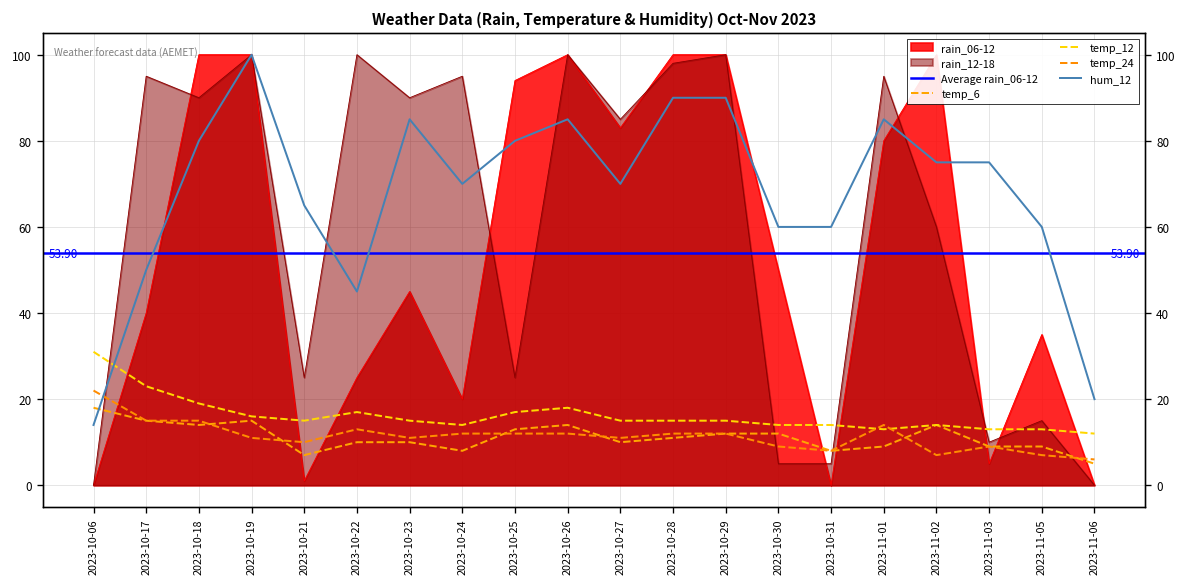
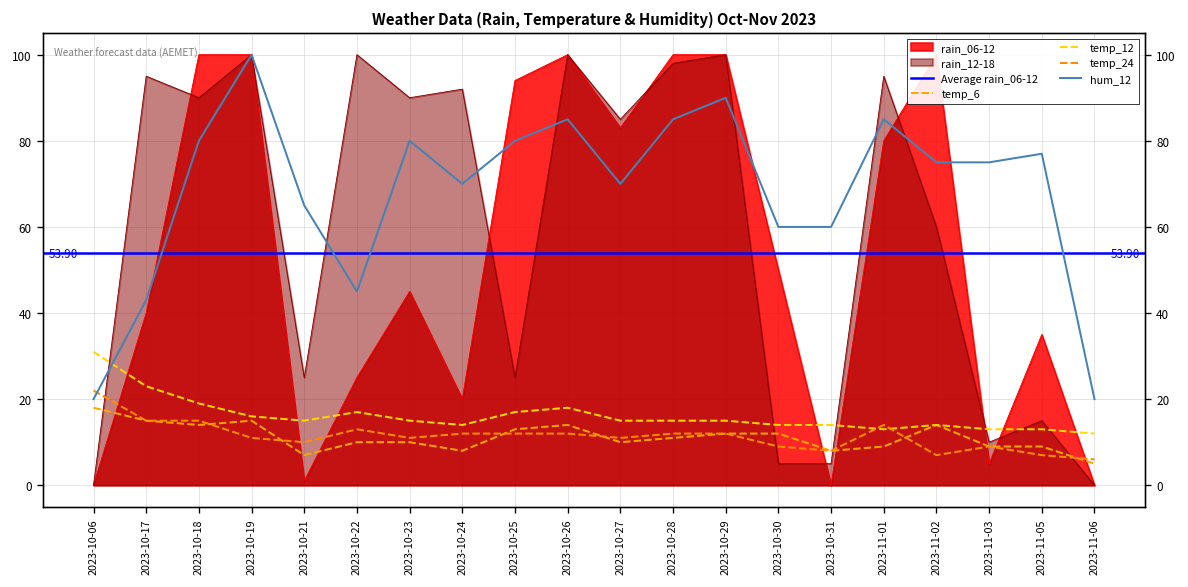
hum_12, 2023-10-06: 14 -> 20
hum_12, 2023-10-17: 50 -> 43
hum_12, 2023-10-23: 85 -> 80
rain_12-18, 2023-10-24: 95 -> 92
hum_12, 2023-10-28: 90 -> 85
hum_12, 2023-11-05: 60 -> 77
